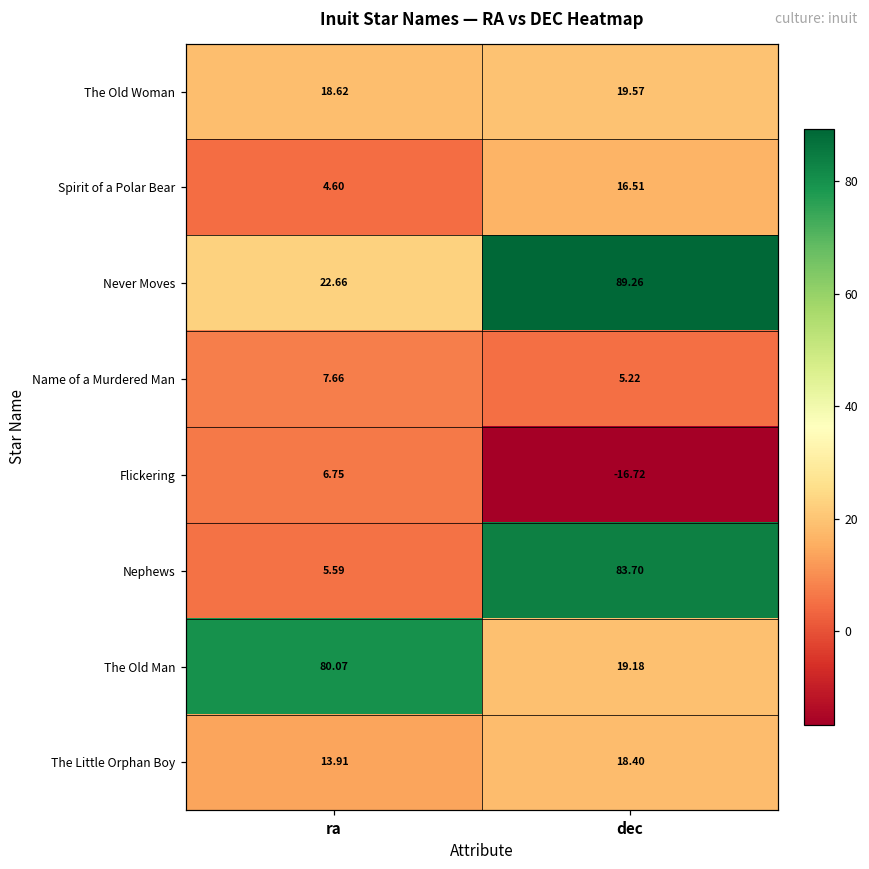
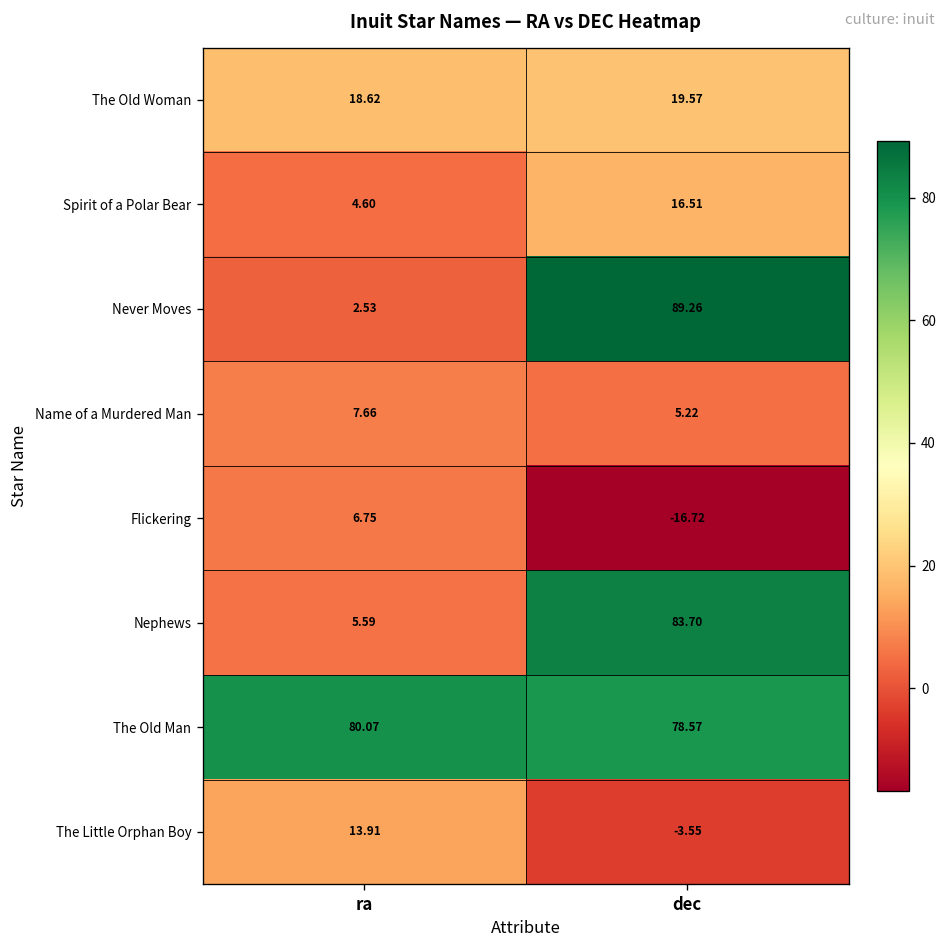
Never Moves, ra: 22.66 -> 2.53
The Old Man, dec: 19.18 -> 78.57
The Little Orphan Boy, dec: 18.40 -> -3.55
